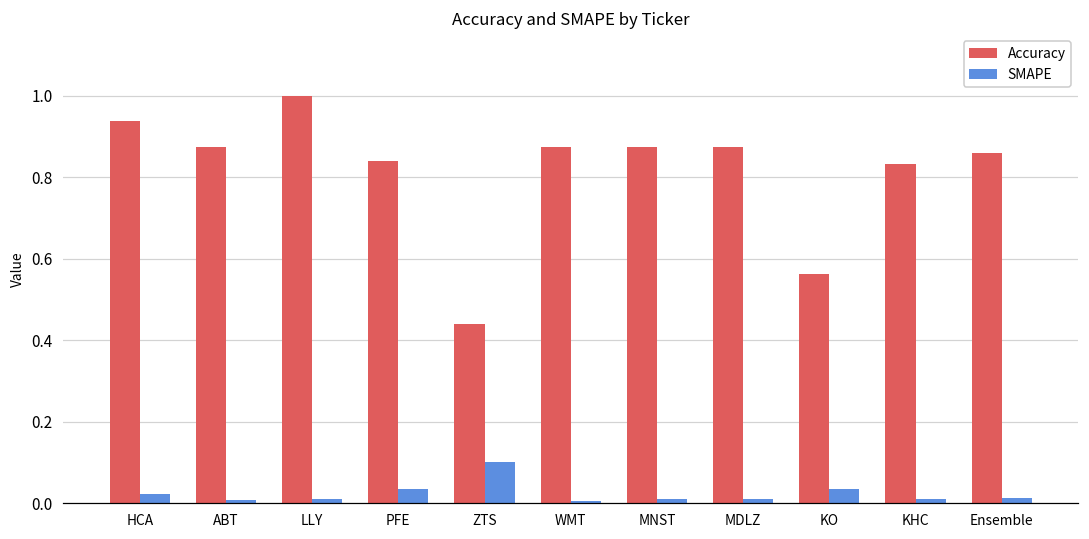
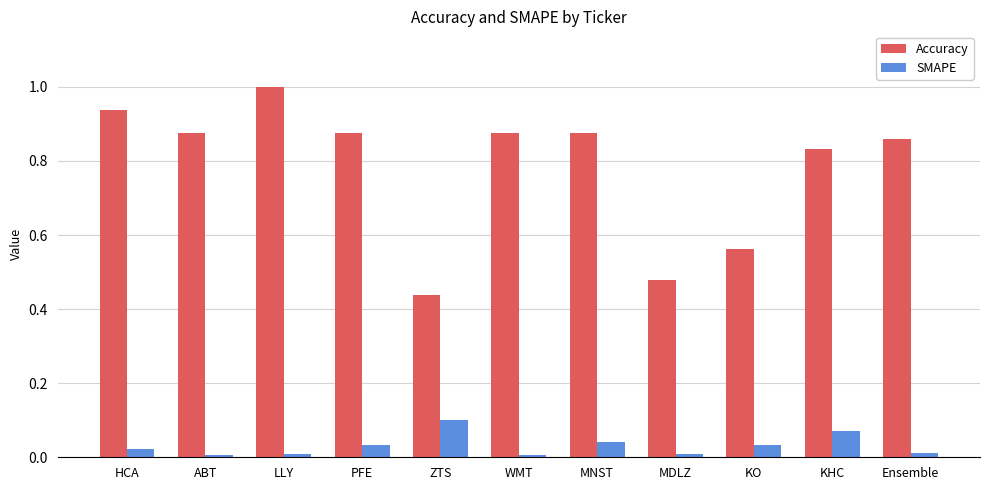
Accuracy, PFE: 0.84 -> 0.88
SMAPE, MNST: 0.01 -> 0.04
Accuracy, MDLZ: 0.88 -> 0.48
SMAPE, KHC: 0.01 -> 0.07
